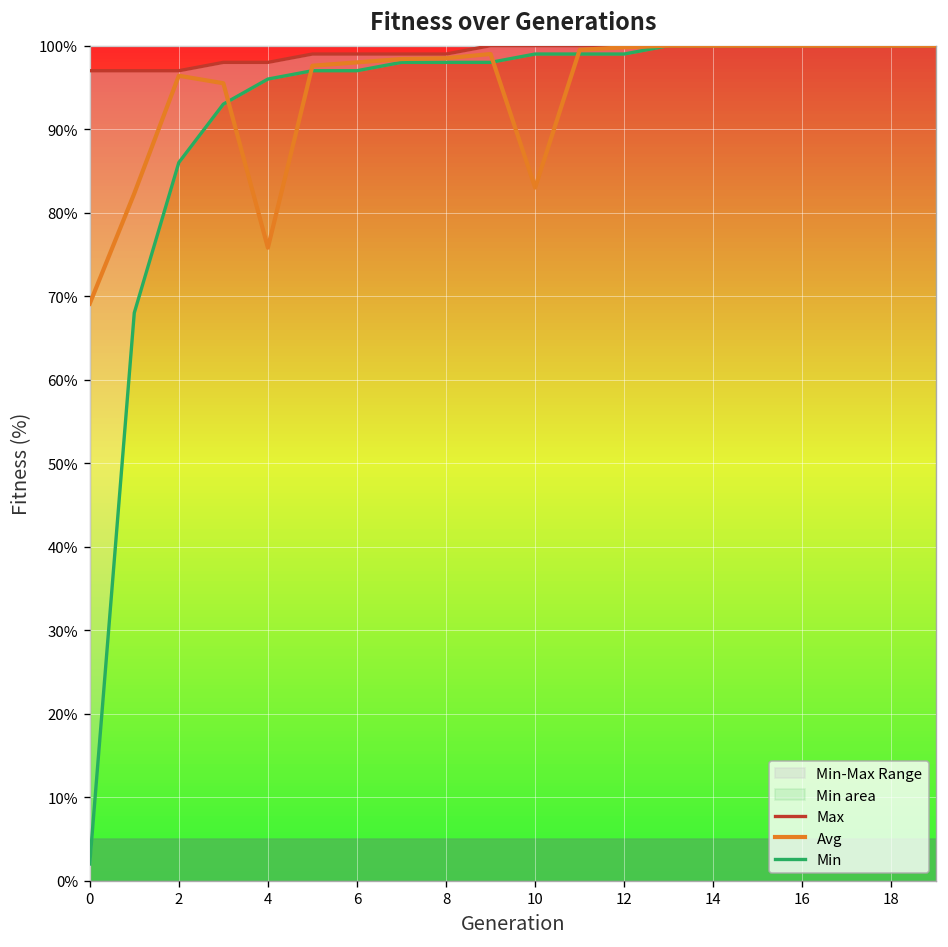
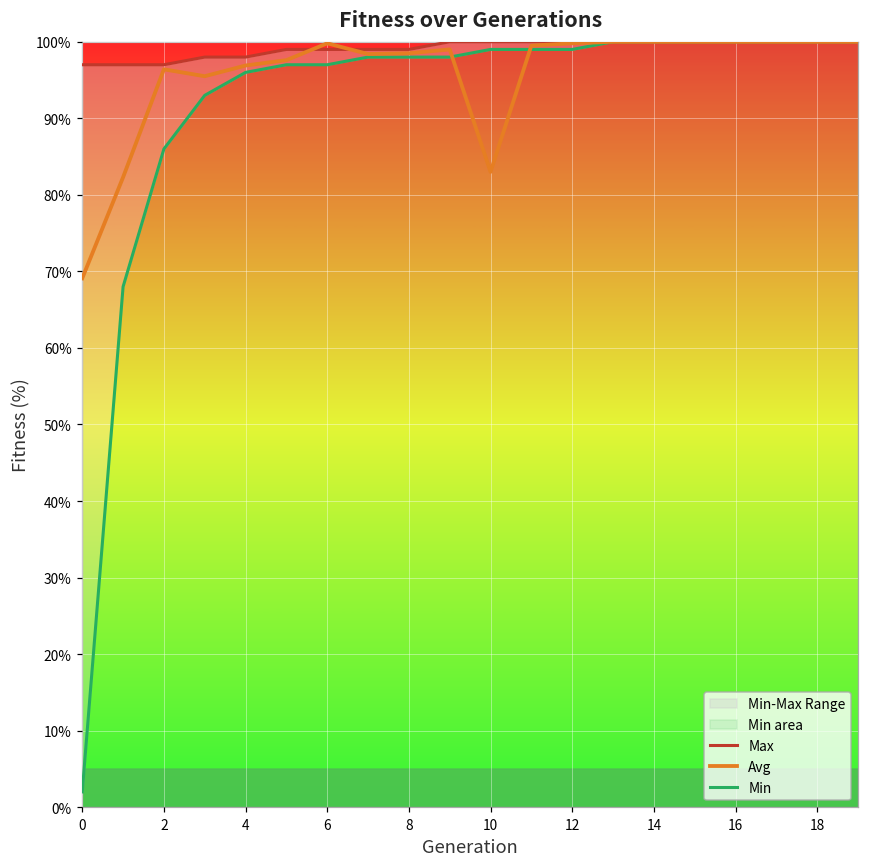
Avg, 4: 76% -> 97%
Avg, 6: 98% -> 100%
